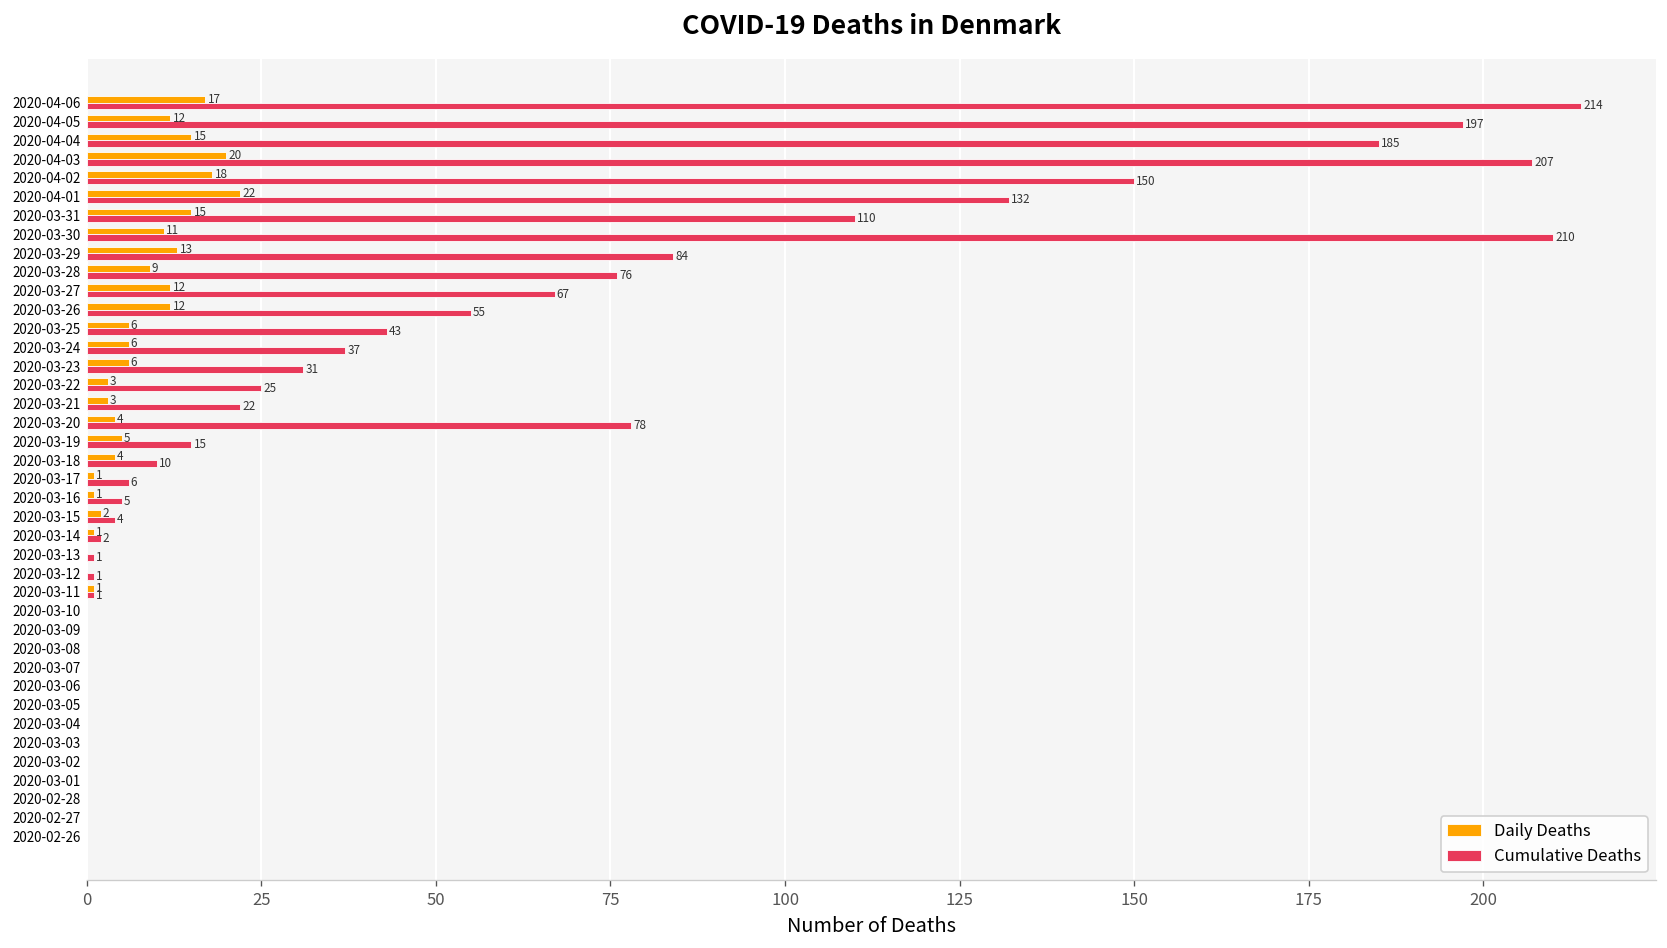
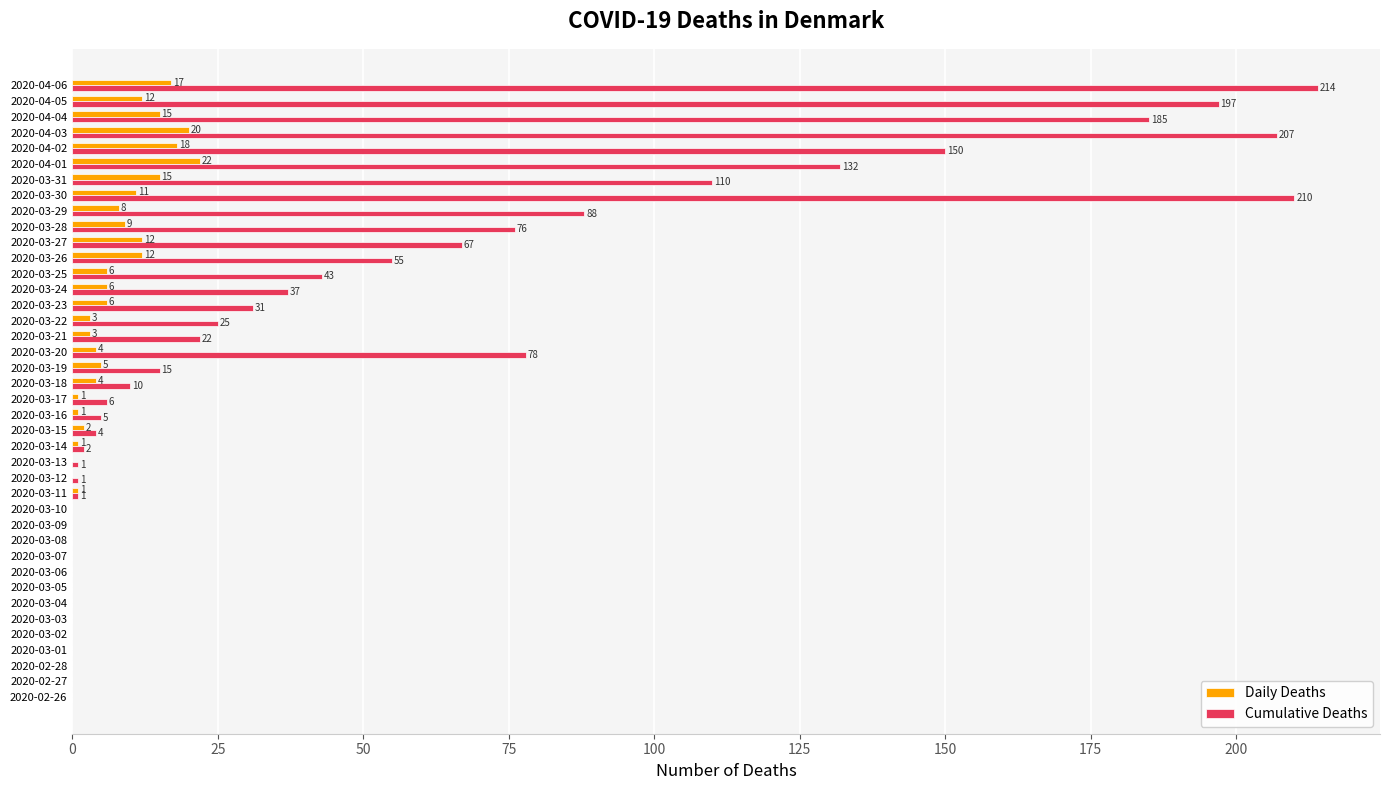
Daily Deaths, 2020-03-29: 13 -> 8
Cumulative Deaths, 2020-03-29: 84 -> 88
